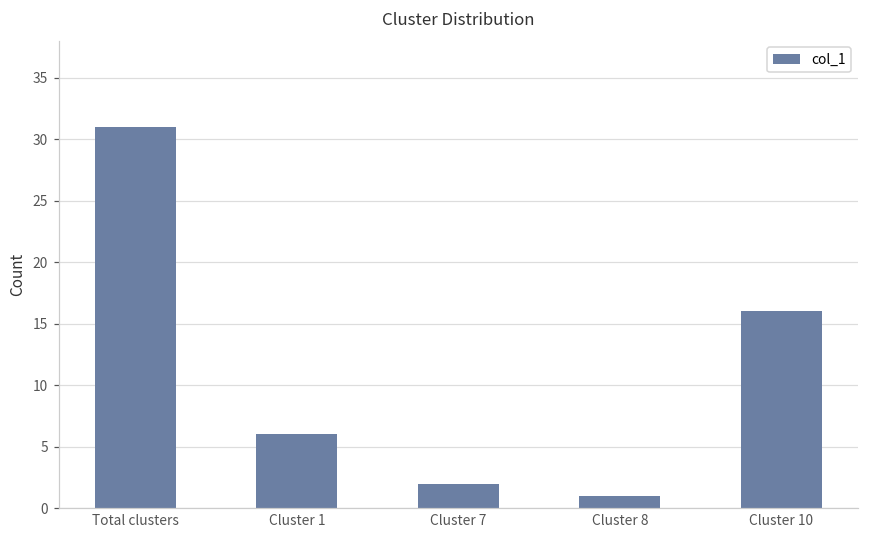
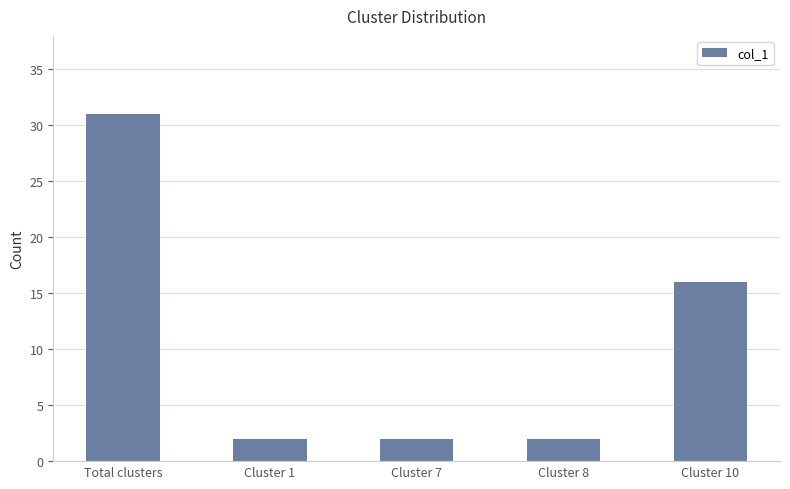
Cluster 1: 6 -> 2
Cluster 8: 1 -> 2
